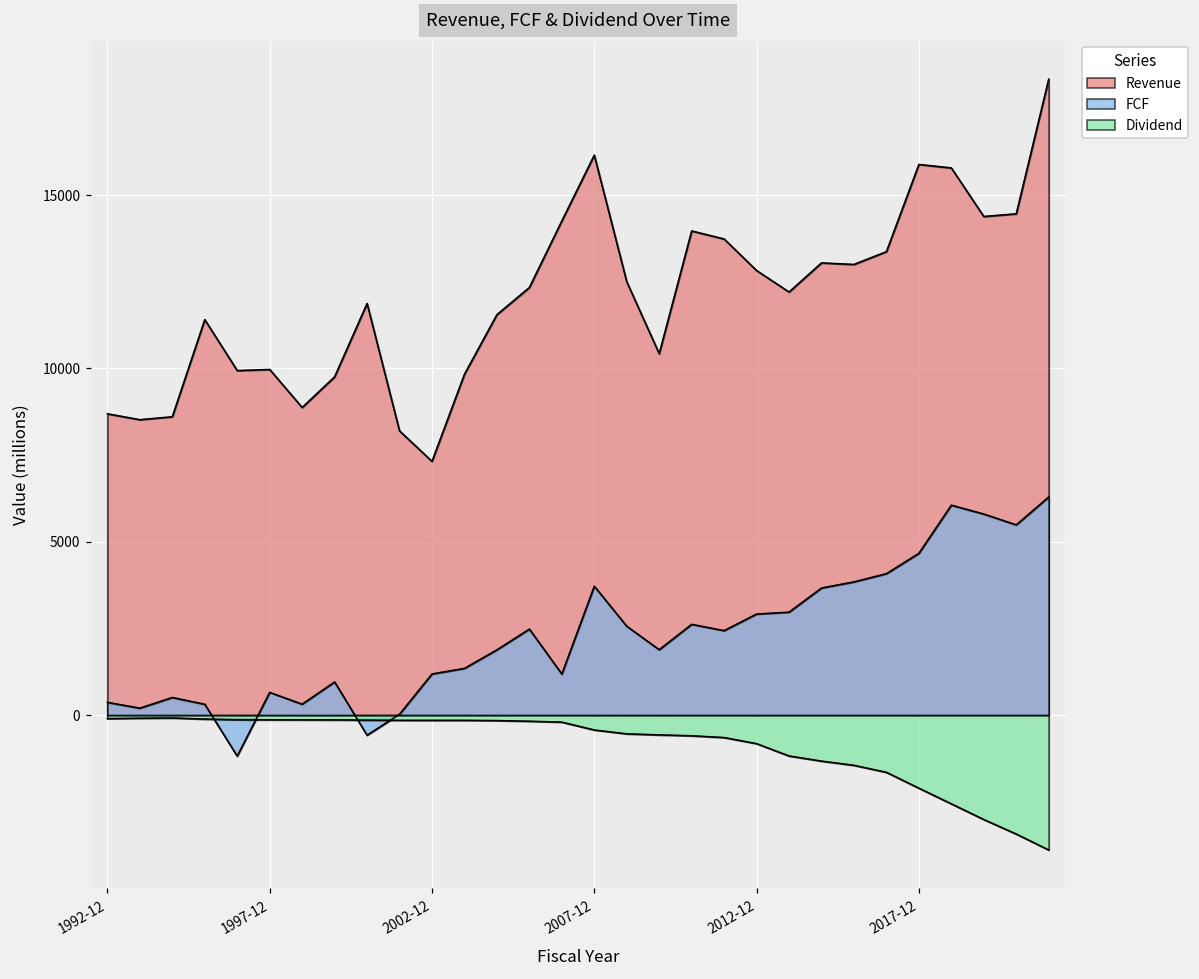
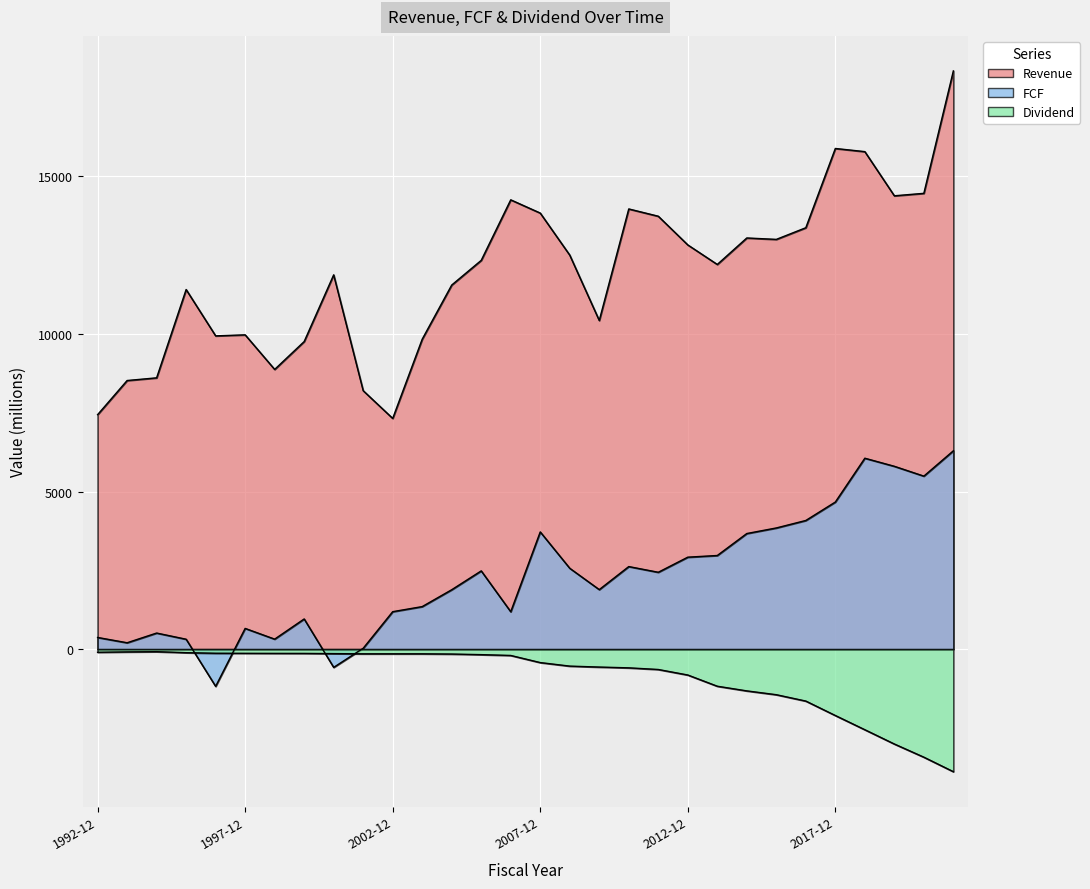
Revenue, 1992-12: 8700 -> 7400
Revenue, 2007-12: 16200 -> 13800
